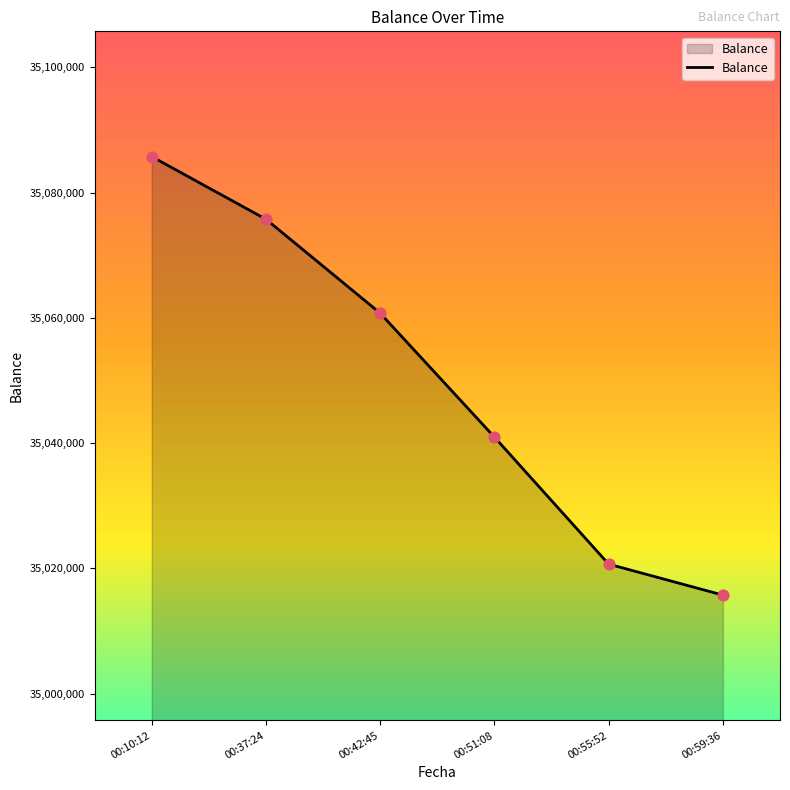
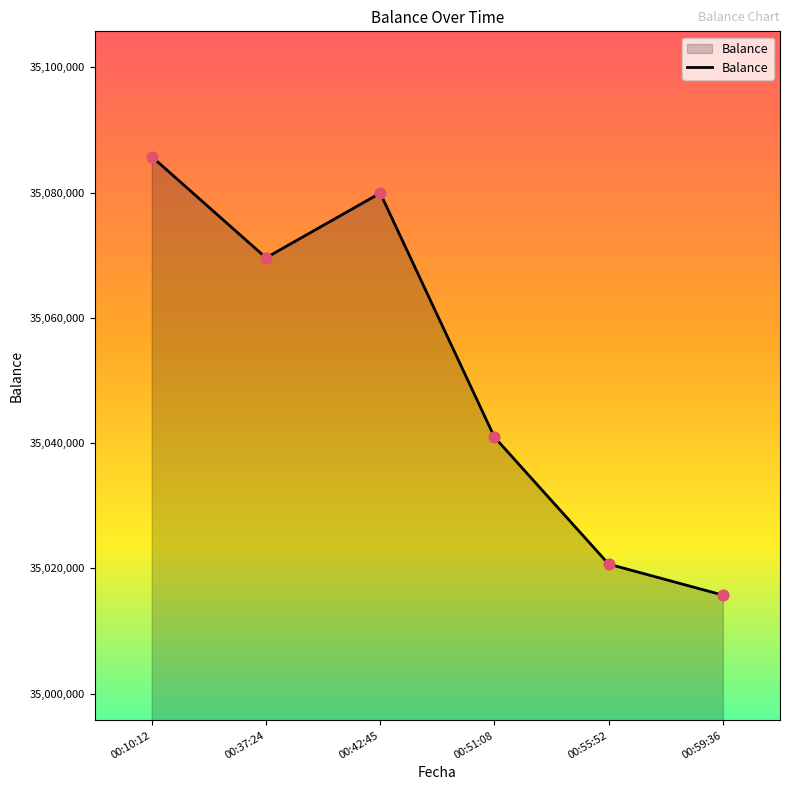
00:37:24: 35,076,000 -> 35,070,000
00:42:45: 35,061,000 -> 35,080,000
